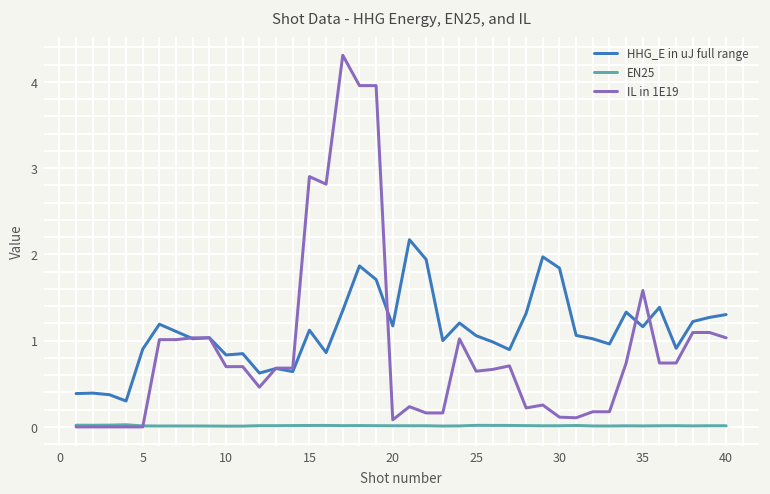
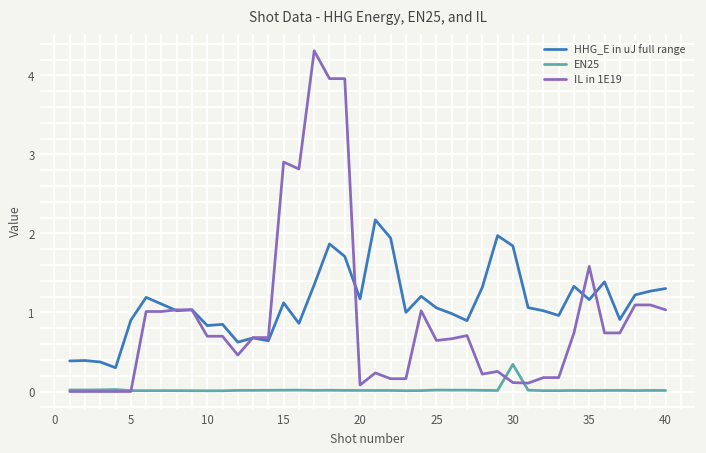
EN25, 30: 0.0 -> 0.3
